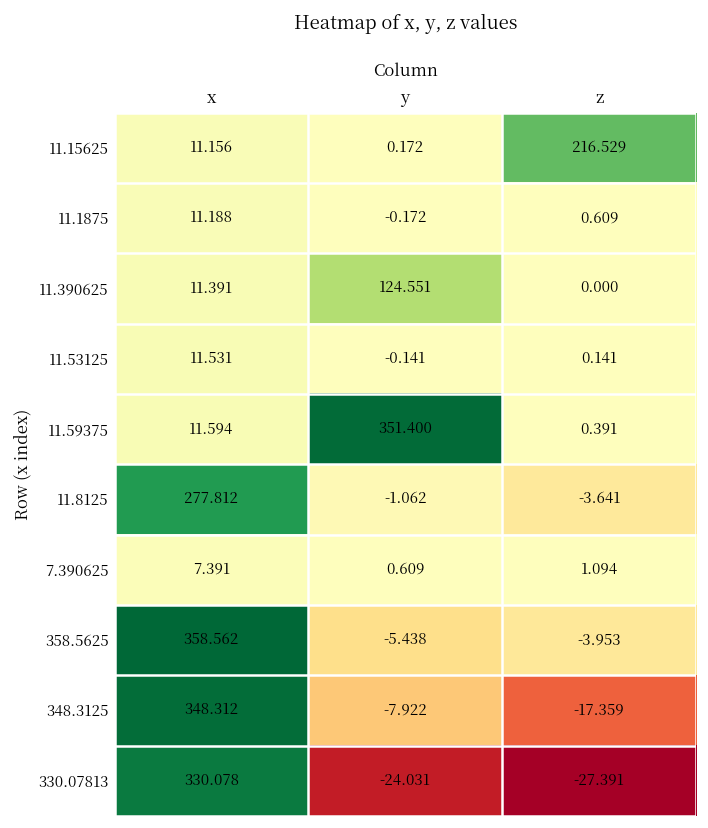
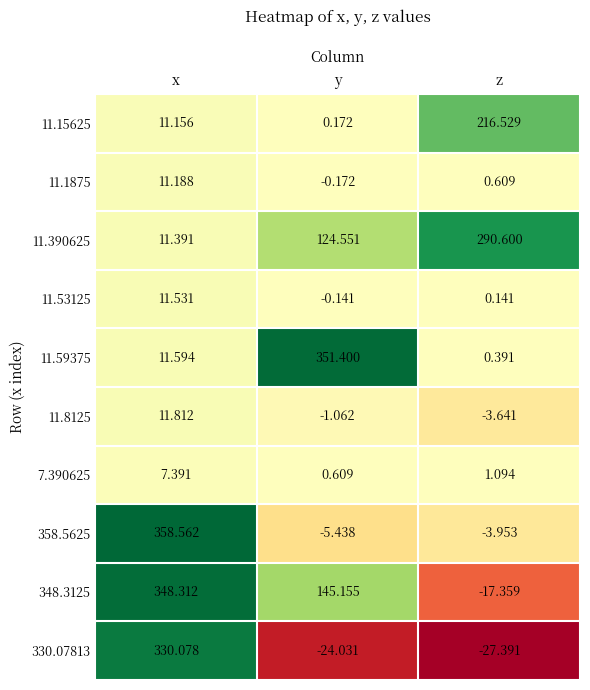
11.390625, z: 0.000 -> 290.600
11.8125, x: 277.812 -> 11.812
348.3125, y: -7.922 -> 145.155
